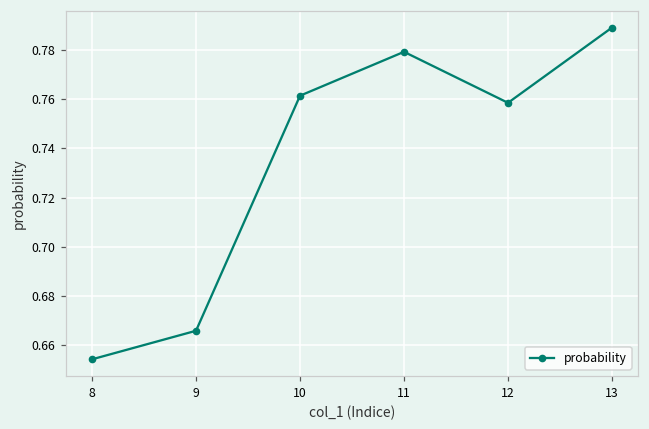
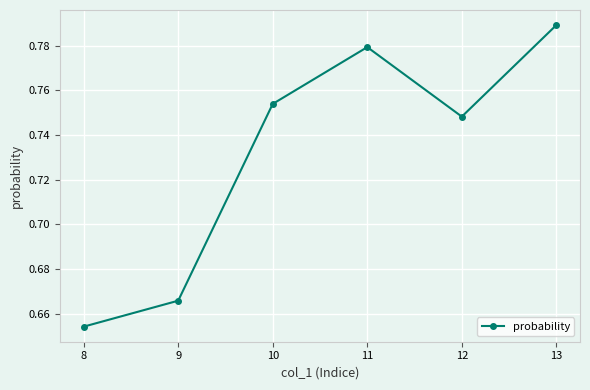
10: 0.761 -> 0.754
12: 0.759 -> 0.748
